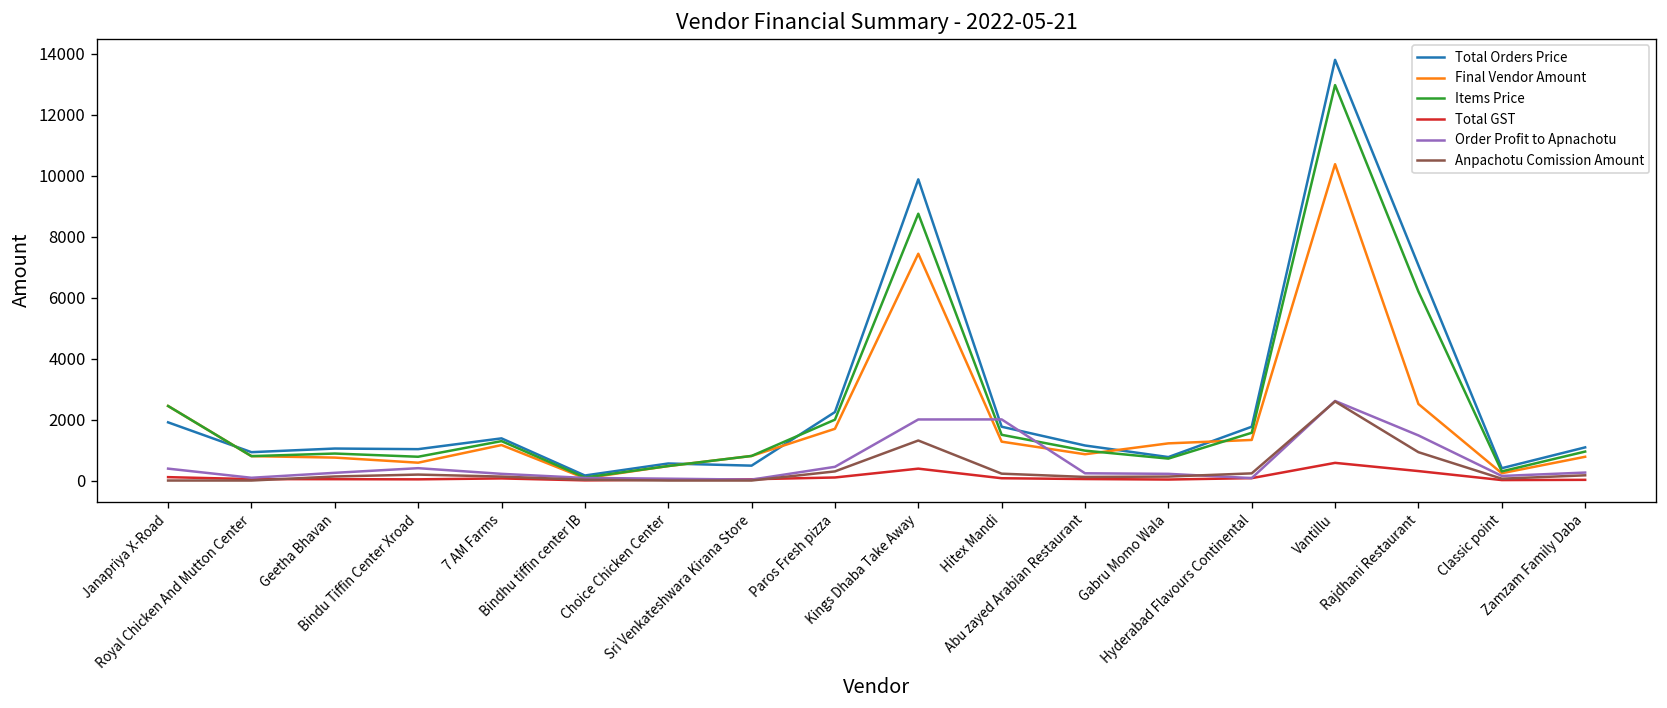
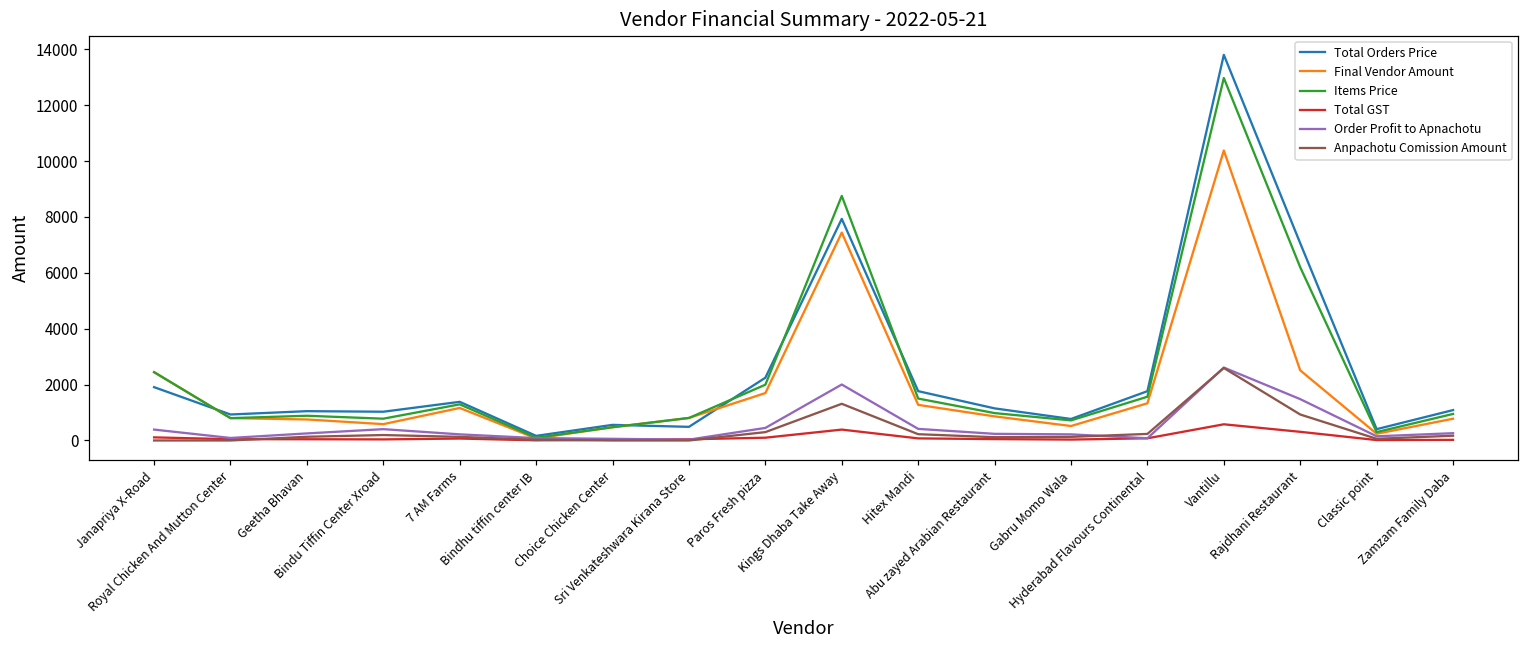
Total Orders Price, Kings Dhaba Take Away: 9900 -> 7900
Order Profit to Apnachotu, Hitex Mandi: 2000 -> 400
Final Vendor Amount, Gabru Momo Wala: 1200 -> 500
